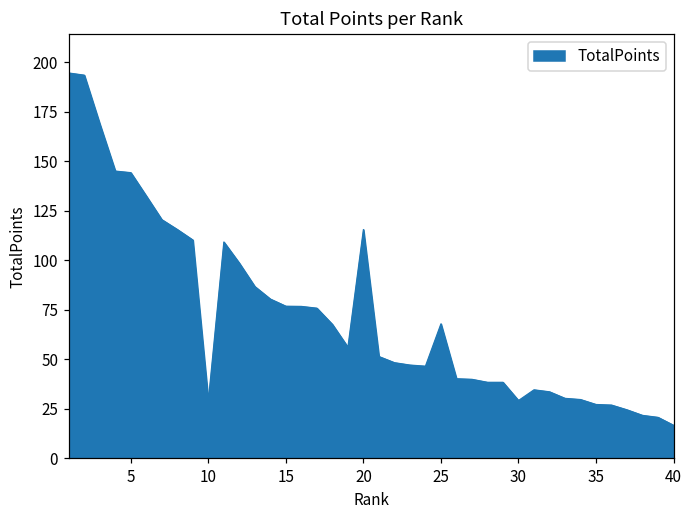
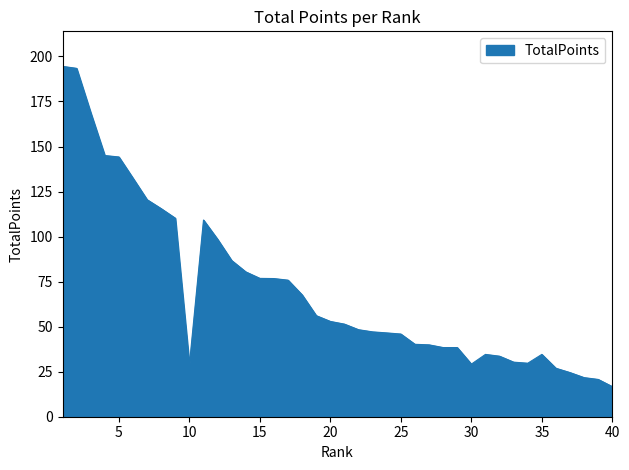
20: 116 -> 53
25: 68 -> 46
35: 27 -> 35
